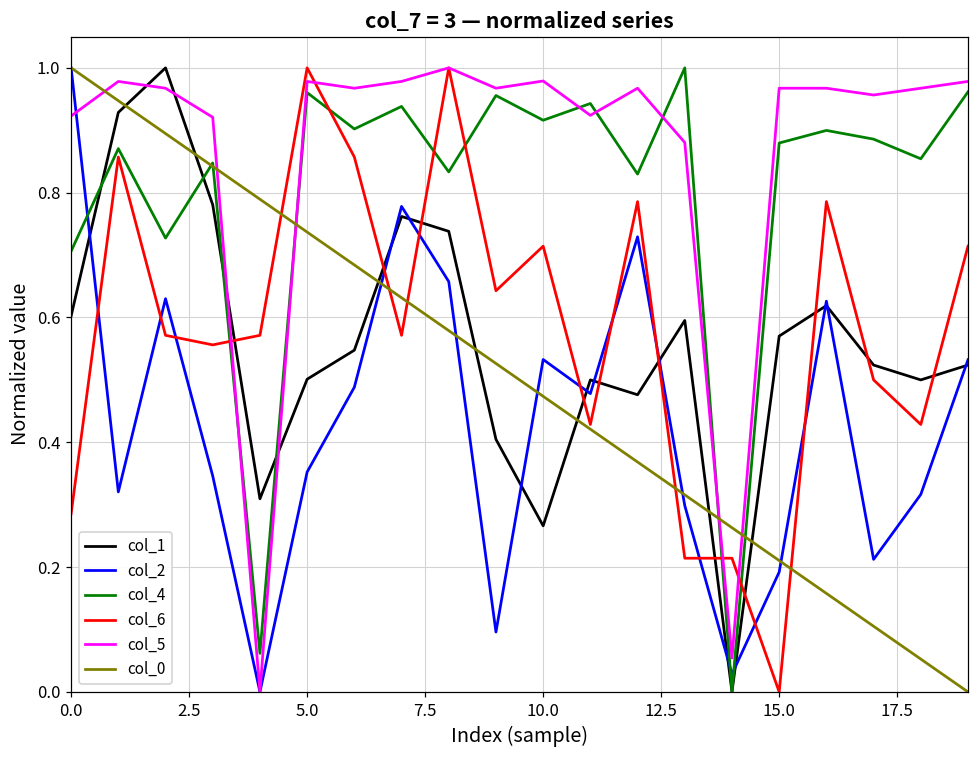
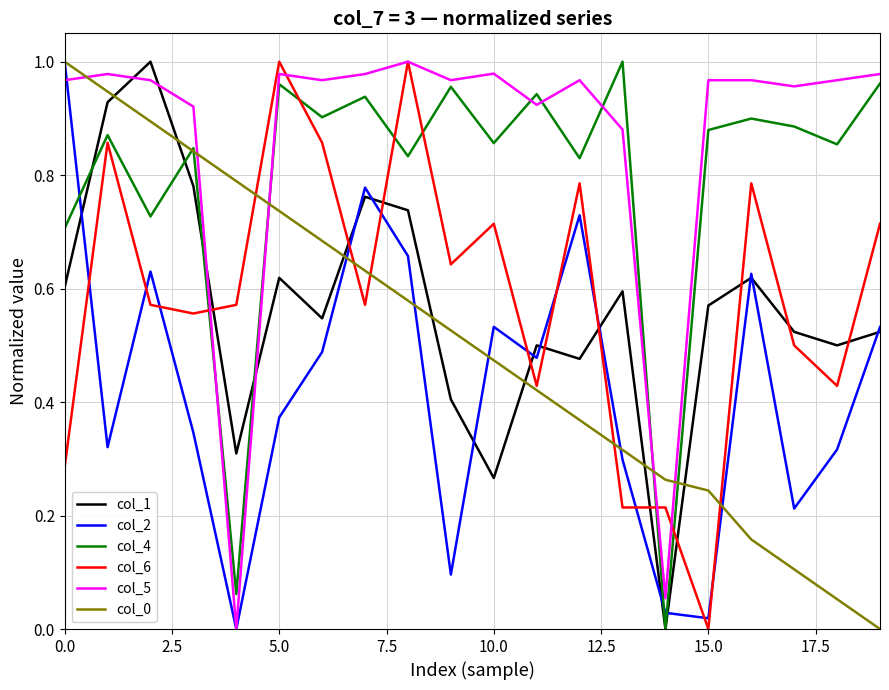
col_5, 0.0: 0.92 -> 0.97
col_1, 5.0: 0.50 -> 0.62
col_2, 5.0: 0.35 -> 0.37
col_4, 10.0: 0.92 -> 0.86
col_2, 15.0: 0.19 -> 0.02
col_0, 15.0: 0.21 -> 0.24
